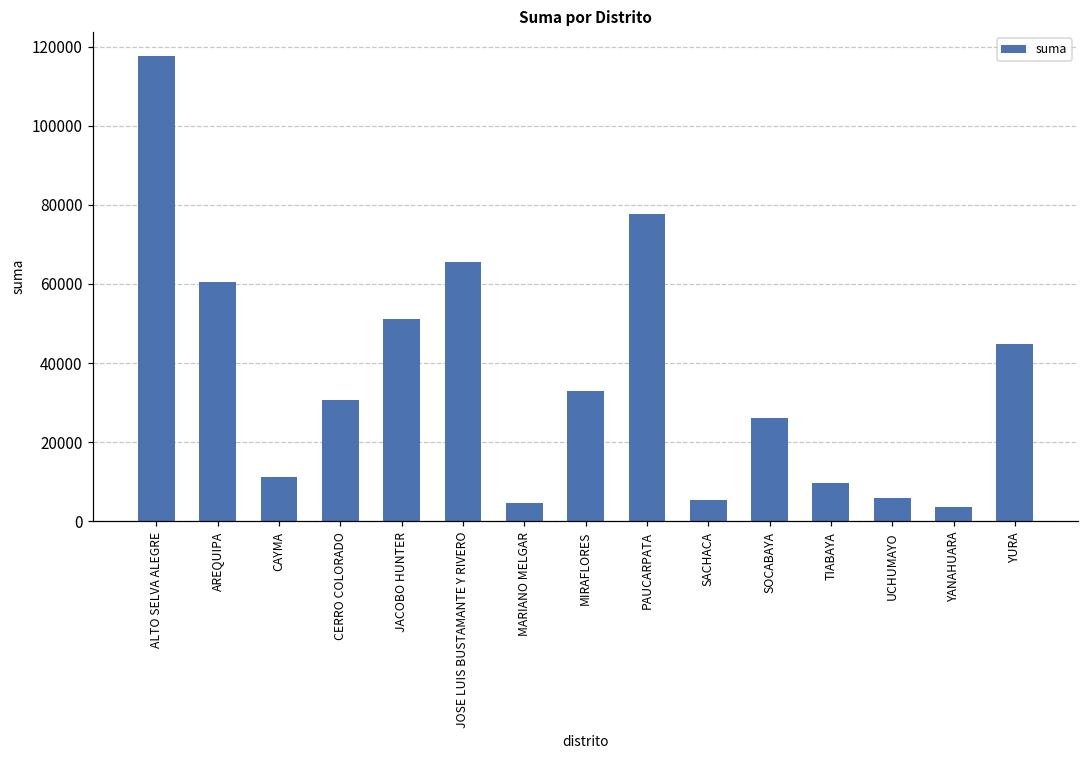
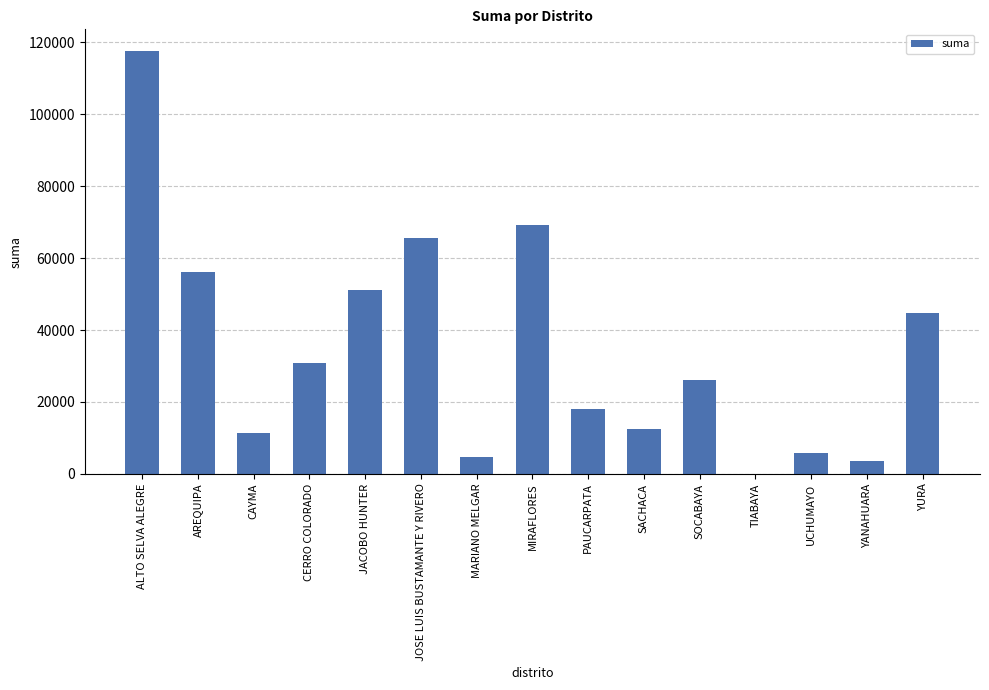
AREQUIPA: 60000 -> 56000
MIRAFLORES: 33000 -> 69000
PAUCARPATA: 78000 -> 18000
SACHACA: 5000 -> 13000
TIABAYA: 10000 -> 0
